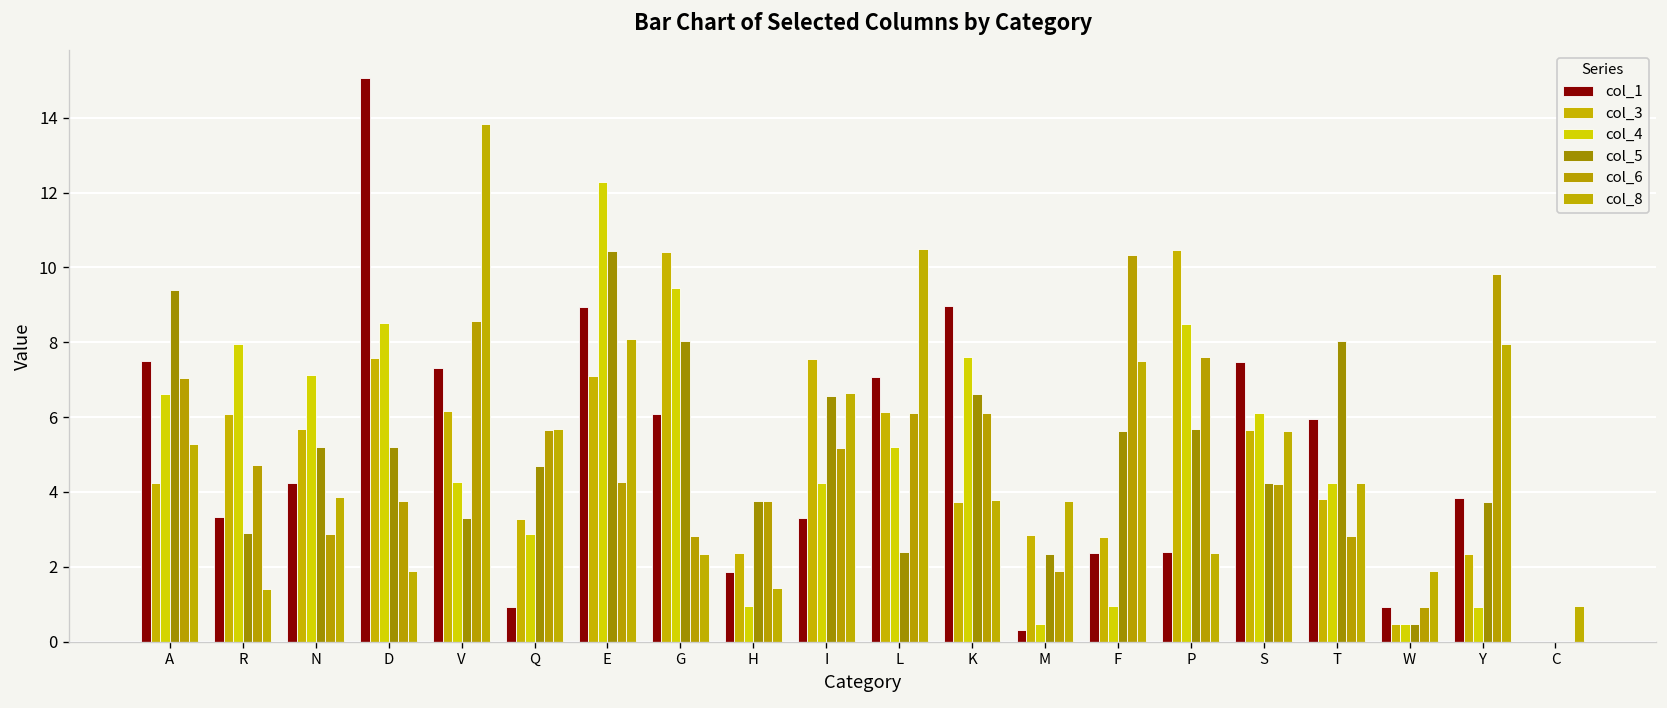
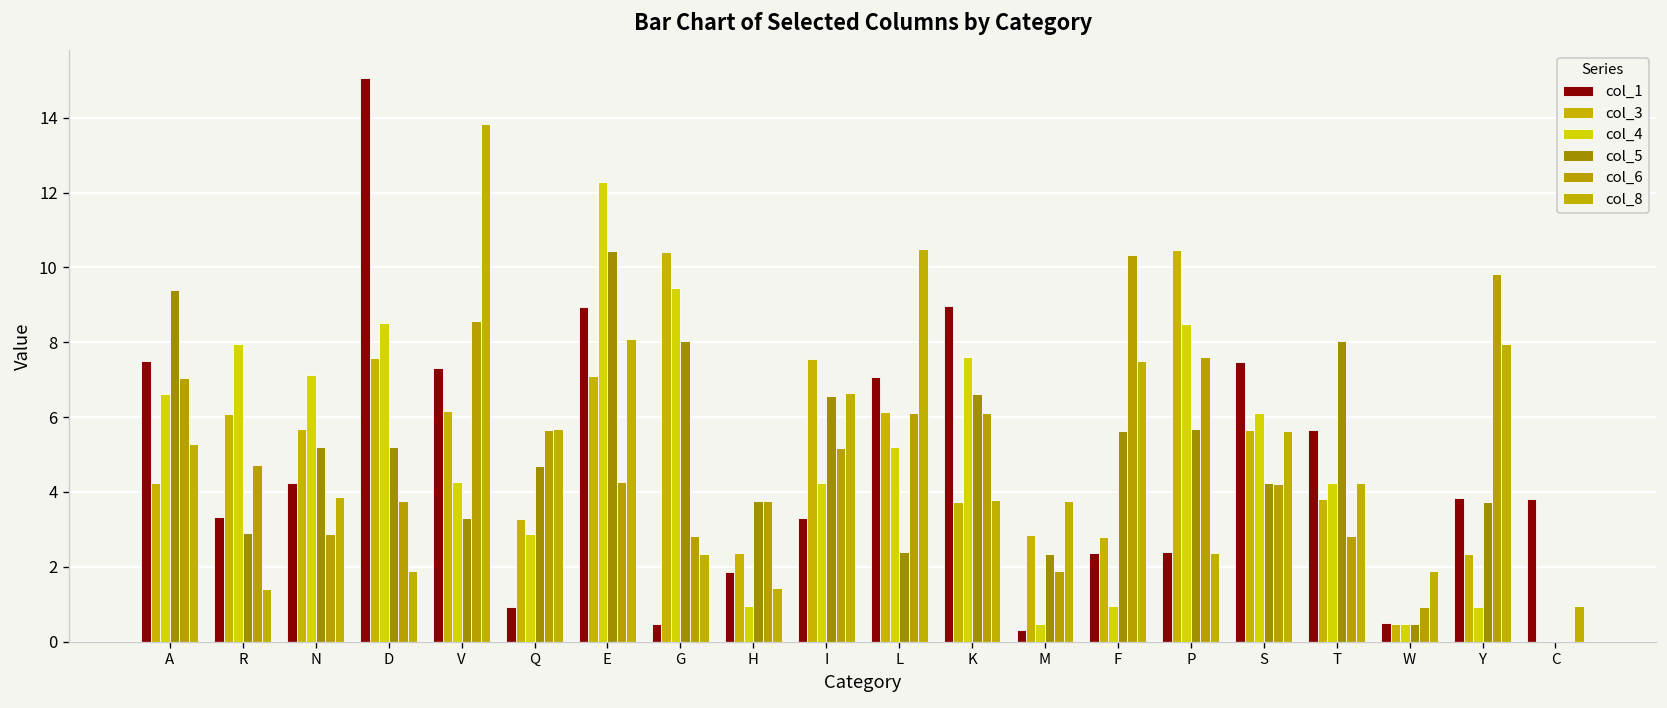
col_1, G: 6.1 -> 0.5
col_1, T: 6.0 -> 5.6
col_1, W: 0.9 -> 0.5
col_1, C: 0.0 -> 3.8
